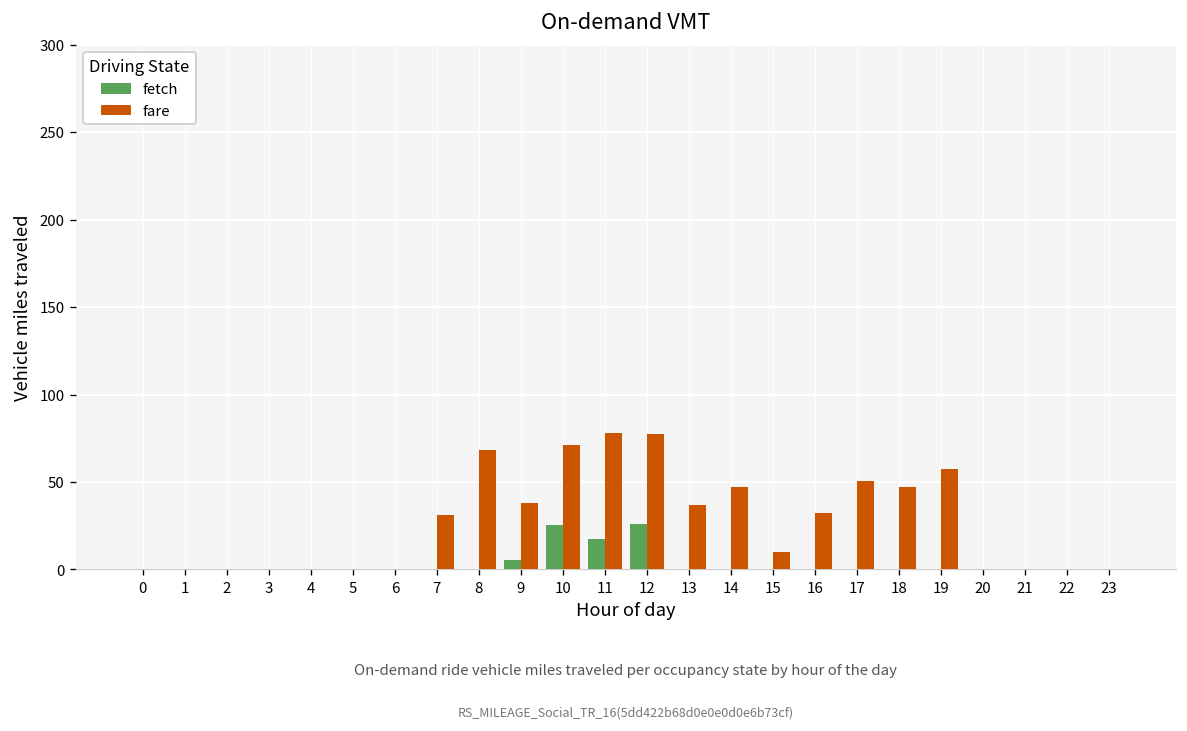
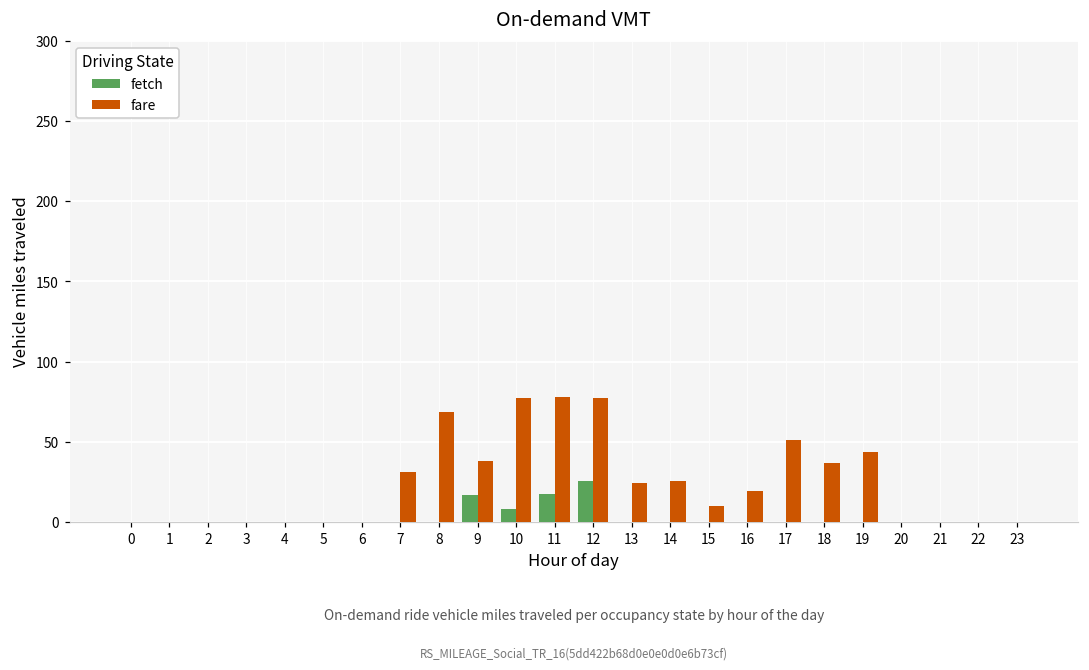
fetch, 9: 5 -> 17
fetch, 10: 26 -> 8
fare, 10: 71 -> 77
fare, 13: 37 -> 24
fare, 14: 47 -> 25
fare, 16: 32 -> 20
fare, 18: 47 -> 37
fare, 19: 57 -> 44
